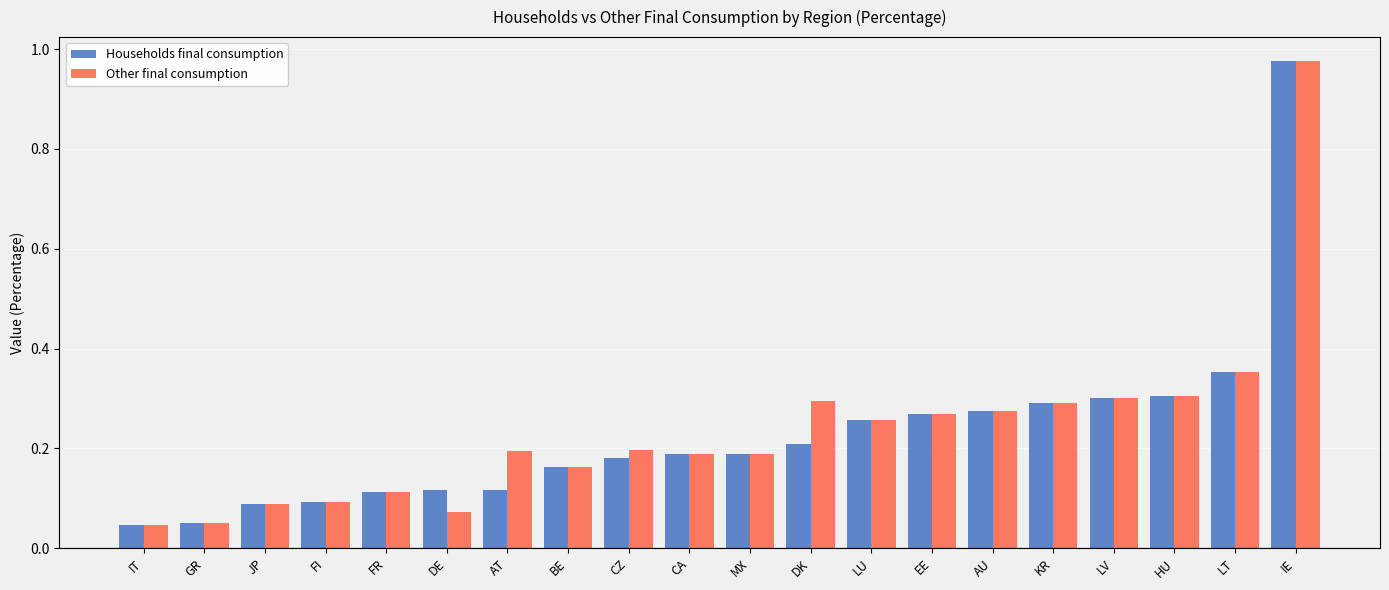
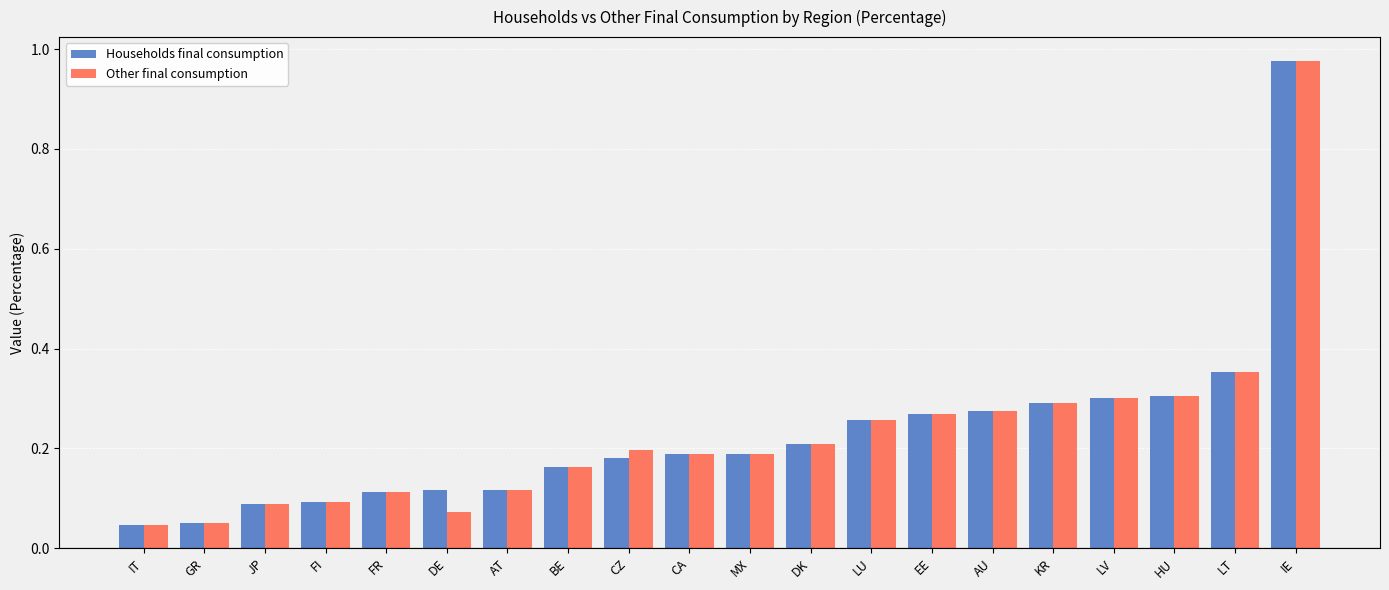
Other final consumption, AT: 0.20 -> 0.12
Other final consumption, DK: 0.30 -> 0.21
